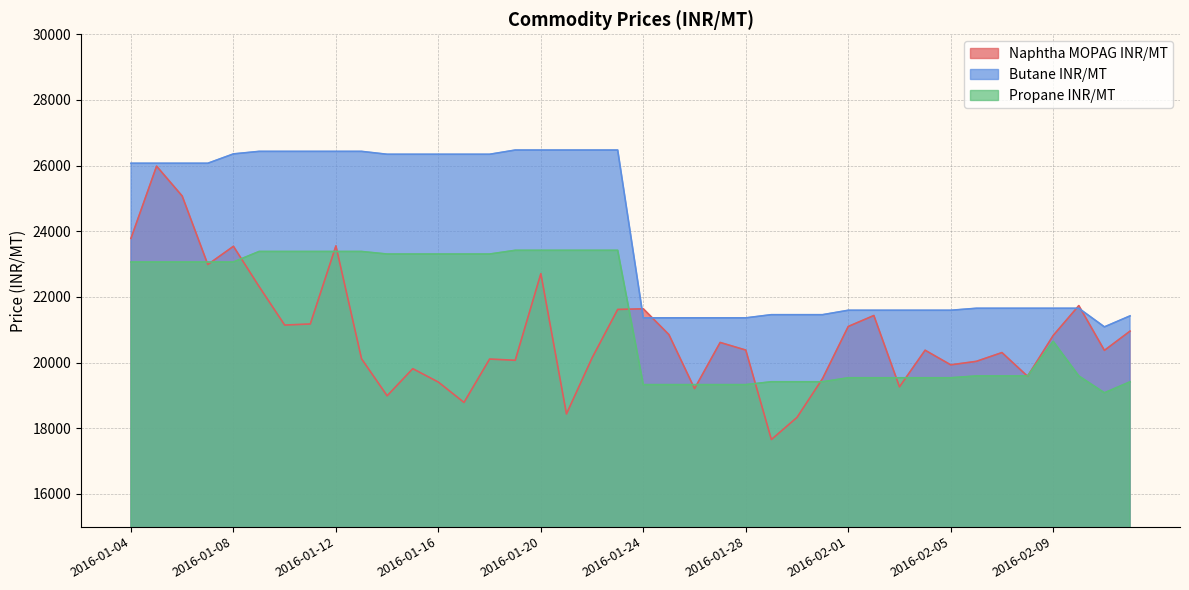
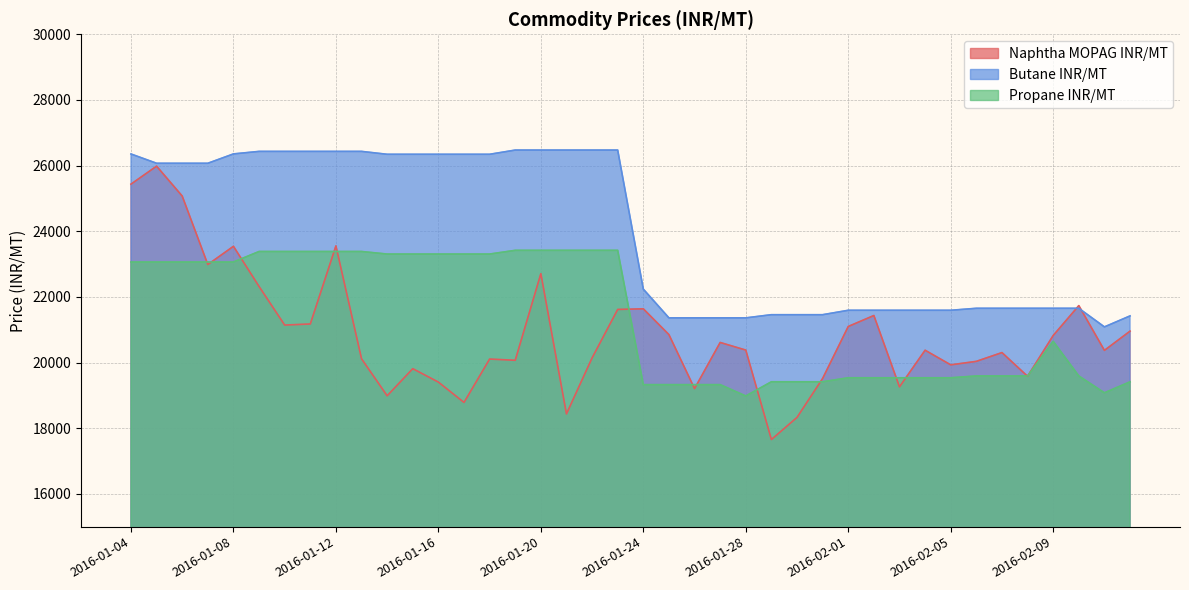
Naphtha MOPAG INR/MT, 2016-01-04: 23800 -> 25400
Butane INR/MT, 2016-01-04: 26100 -> 26400
Butane INR/MT, 2016-01-24: 21400 -> 22200
Propane INR/MT, 2016-01-28: 19300 -> 19000
